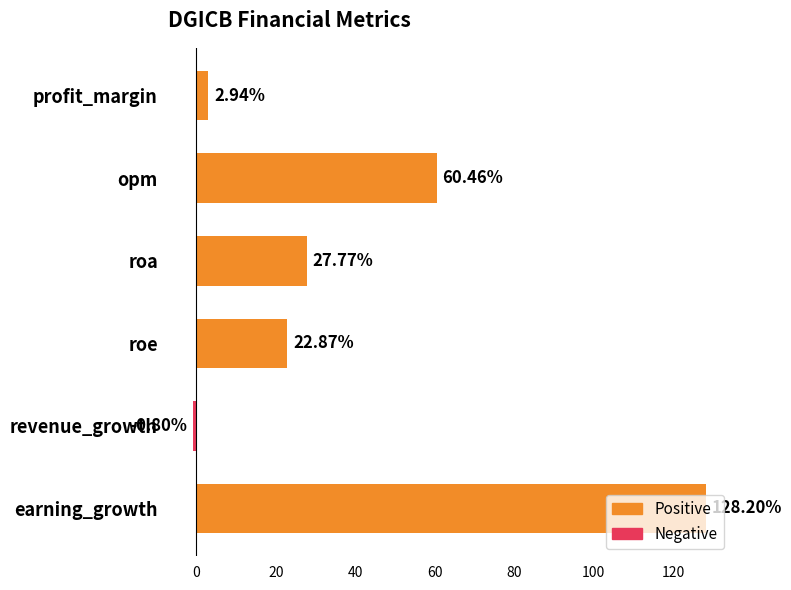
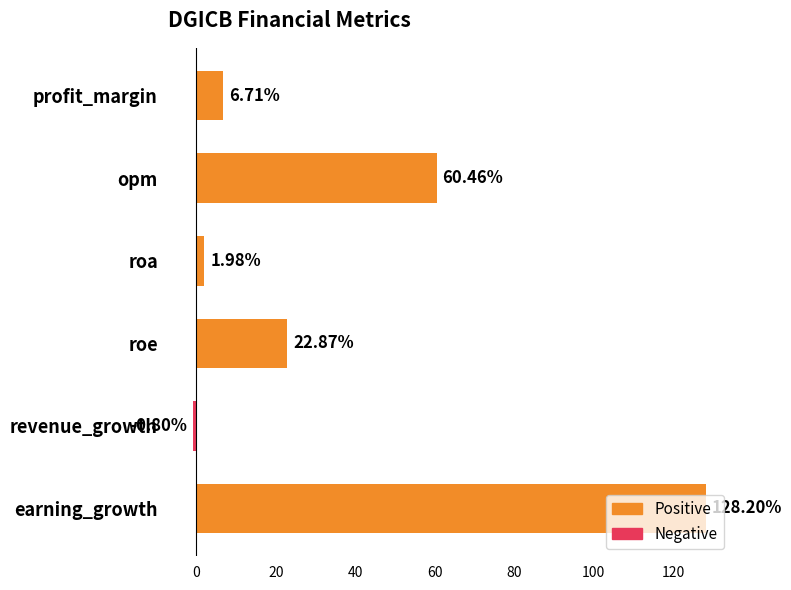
profit_margin: 2.94% -> 6.71%
roa: 27.77% -> 1.98%
